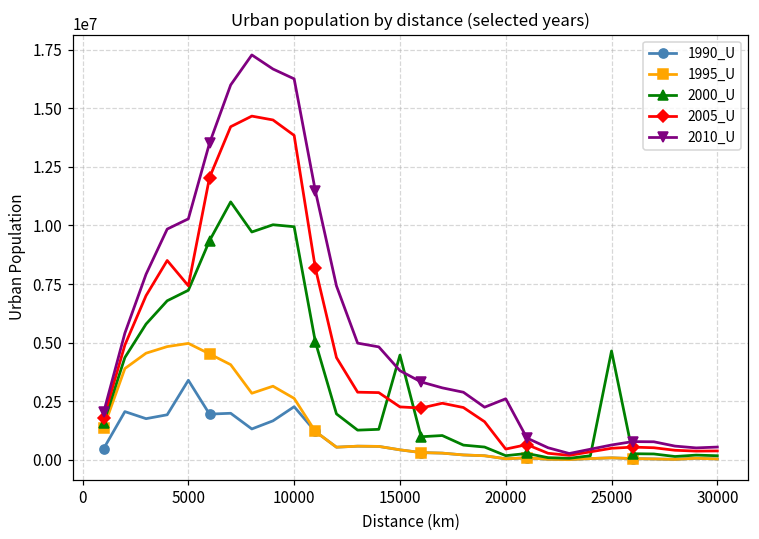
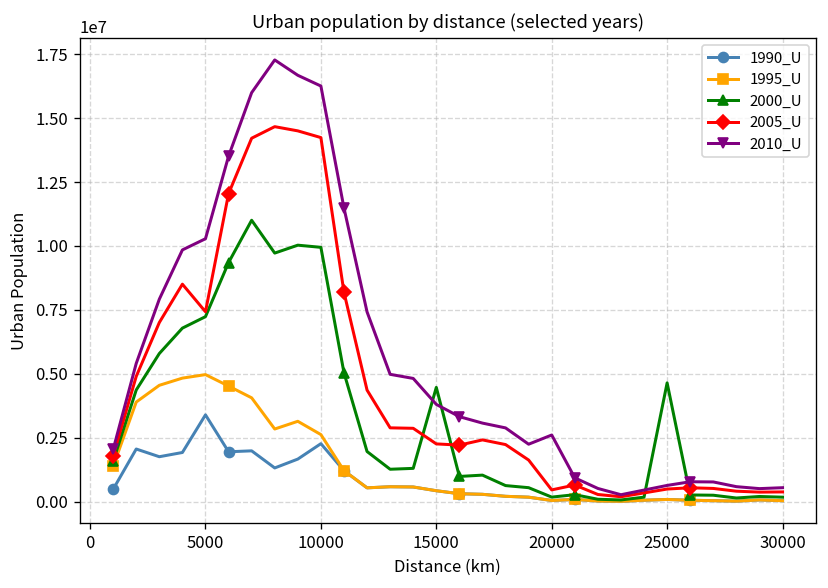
2005_U, 10000: 13800000 -> 14200000
